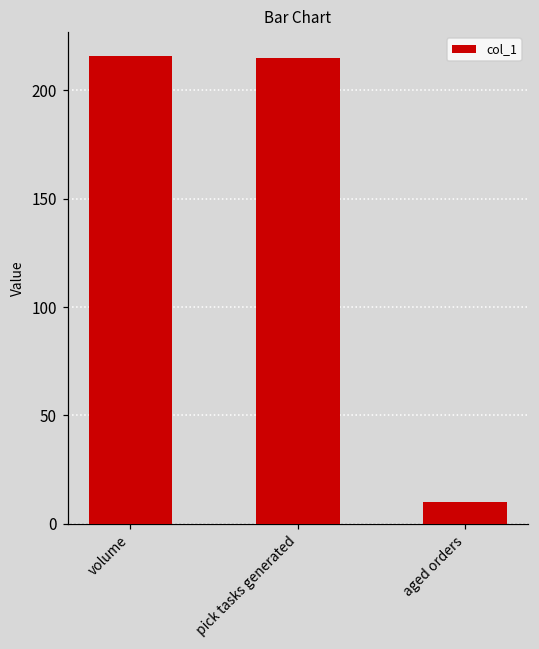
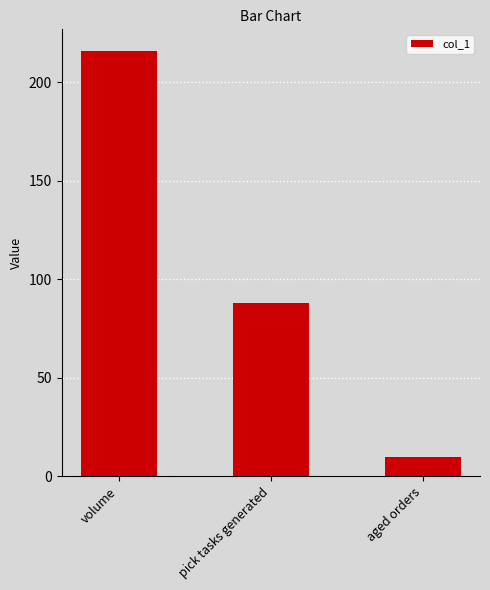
pick tasks generated: 215 -> 88
